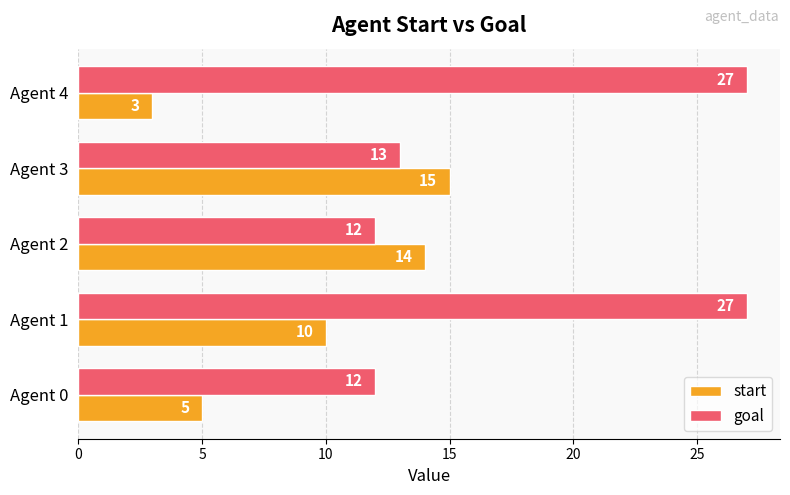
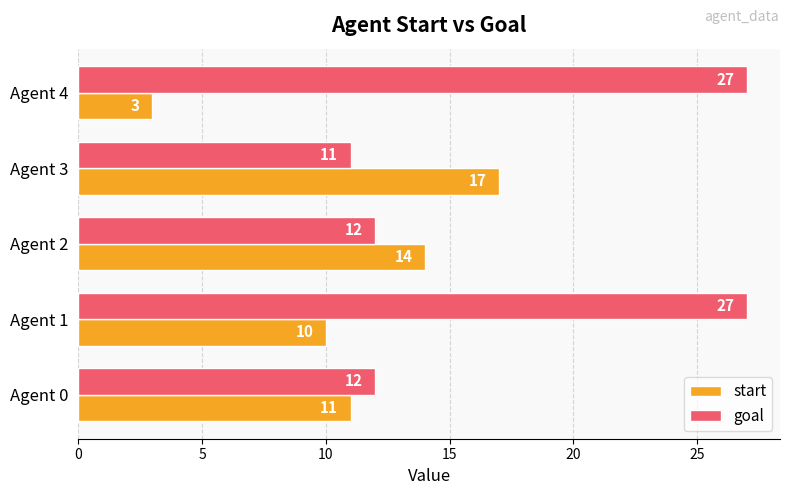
goal, Agent 3: 13 -> 11
start, Agent 3: 15 -> 17
start, Agent 0: 5 -> 11
